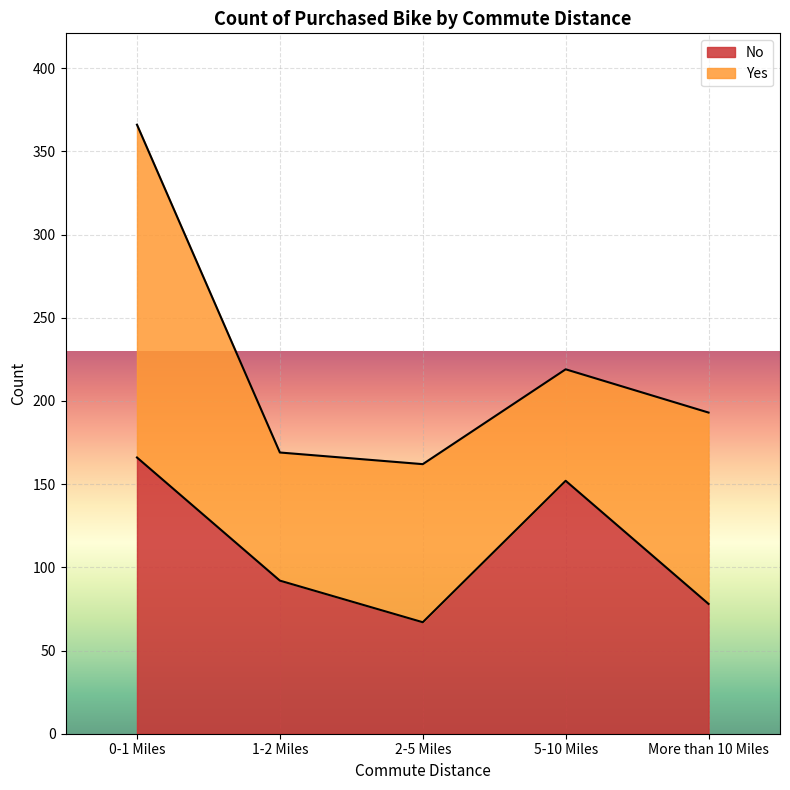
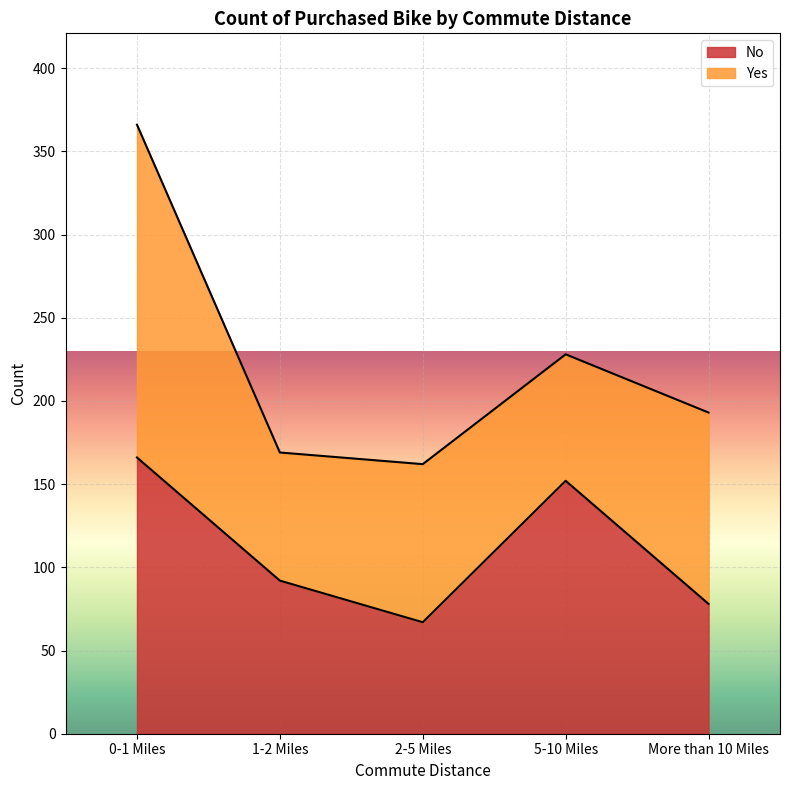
Yes, 5-10 Miles: 67 -> 76
